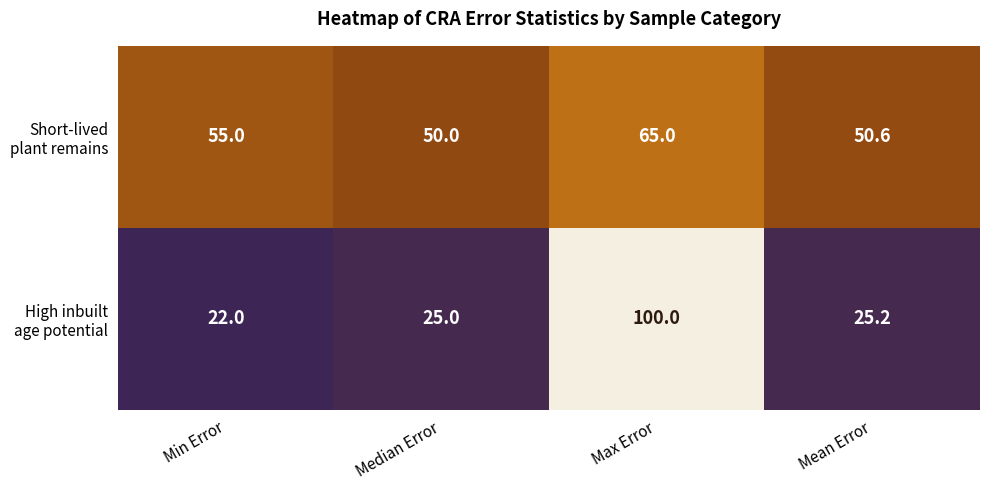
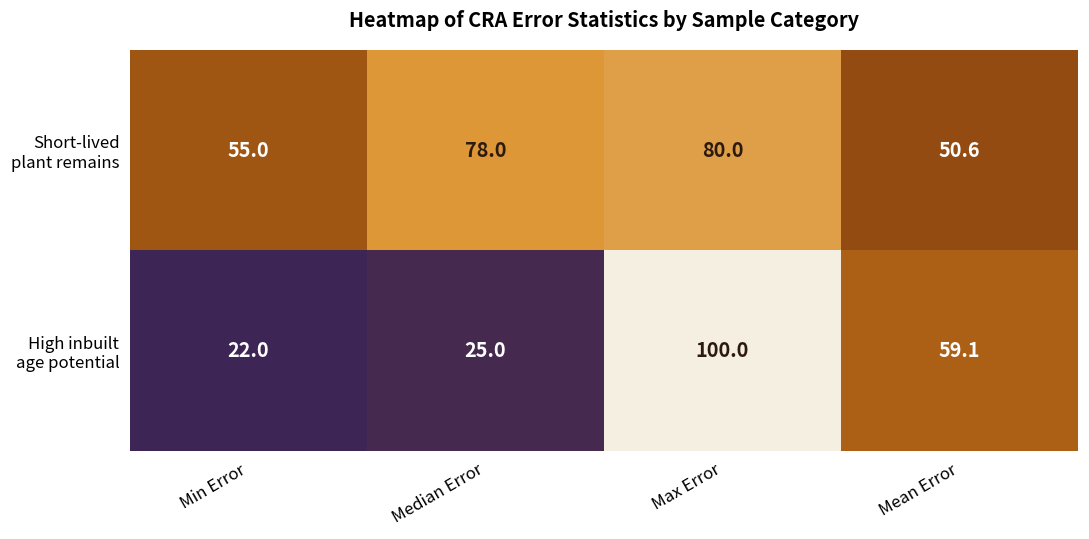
Short-lived plant remains, Median Error: 50.0 -> 78.0
Short-lived plant remains, Max Error: 65.0 -> 80.0
High inbuilt age potential, Mean Error: 25.2 -> 59.1
